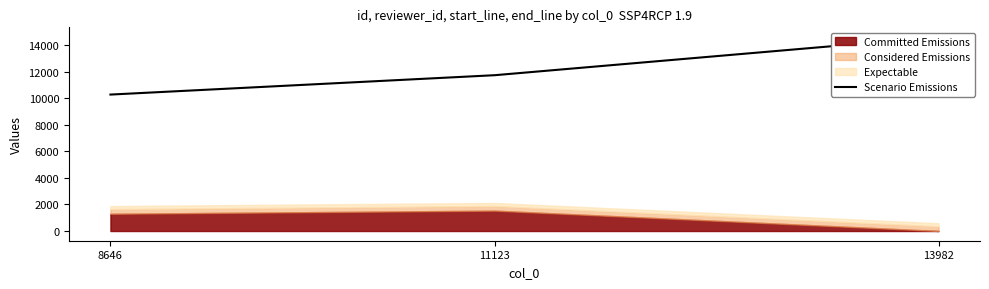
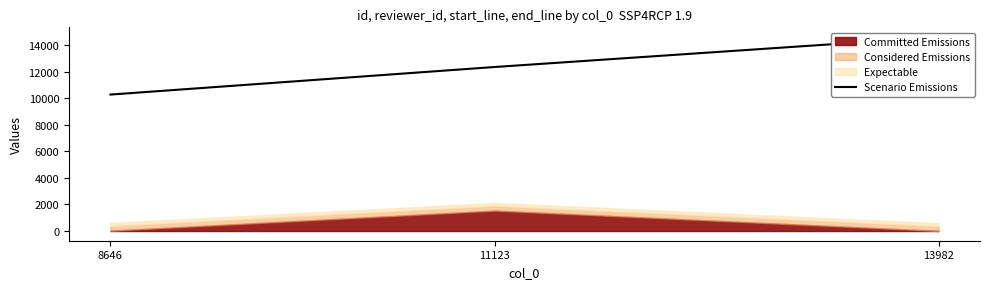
Committed Emissions, 8646: 1300 -> 0
Scenario Emissions, 11123: 11700 -> 12300
